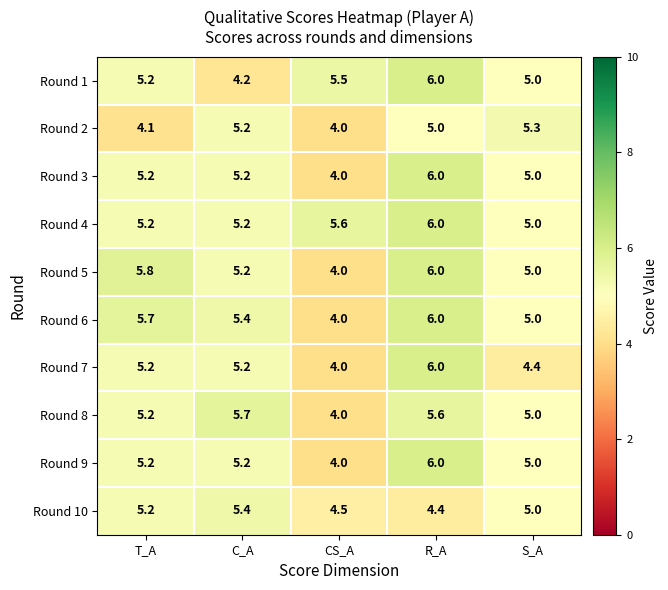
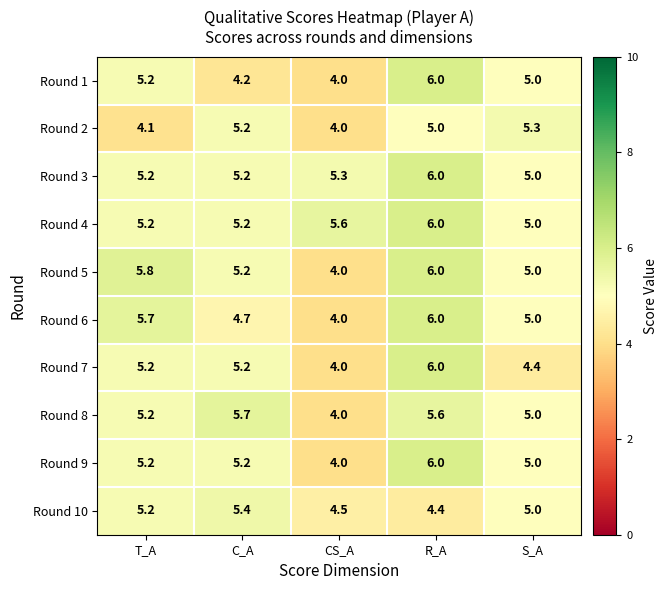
Round 1, CS_A: 5.5 -> 4.0
Round 3, CS_A: 4.0 -> 5.3
Round 6, C_A: 5.4 -> 4.7
